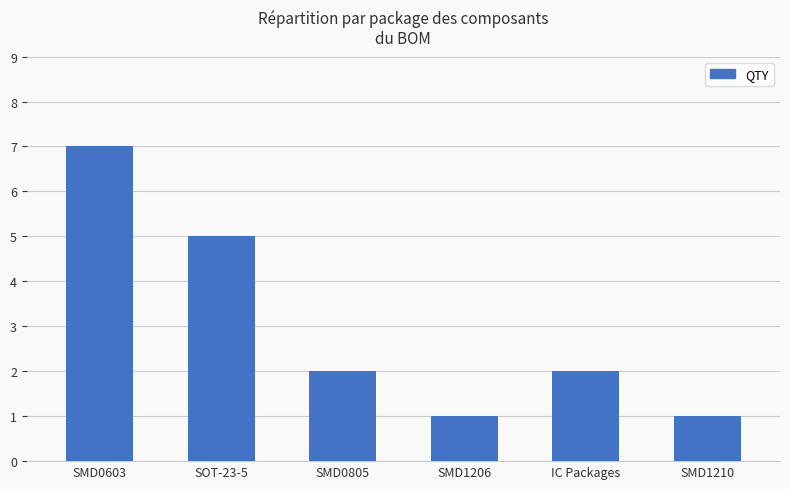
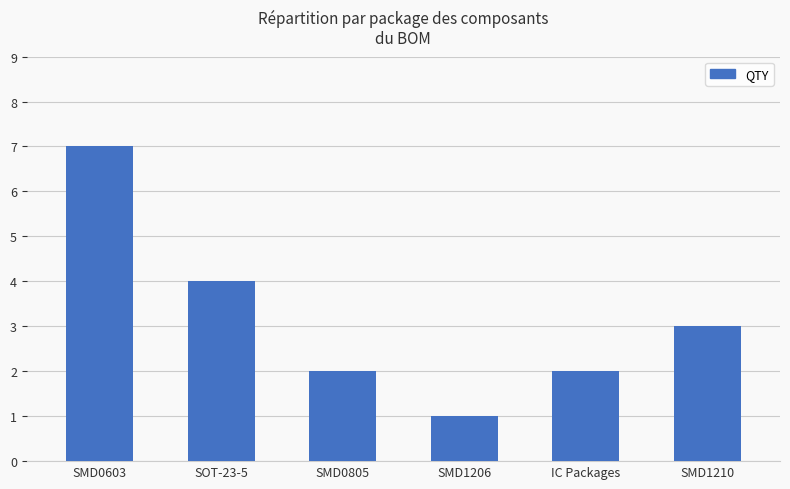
SOT-23-5: 5 -> 4
SMD1210: 1 -> 3
